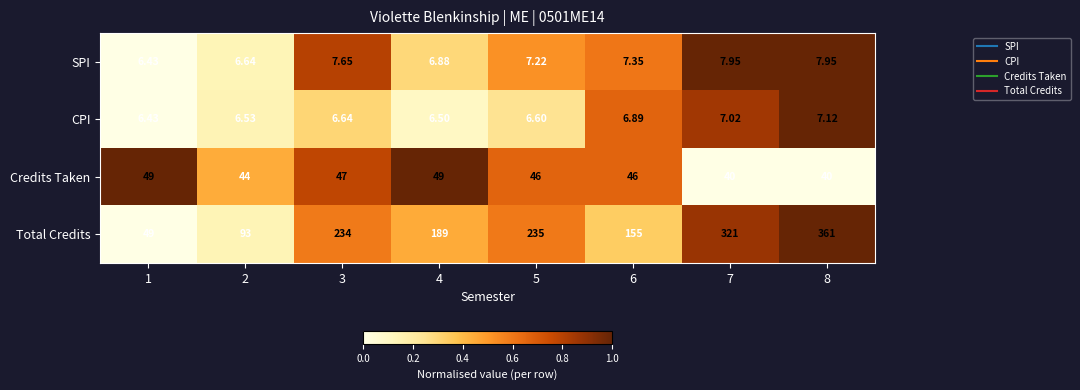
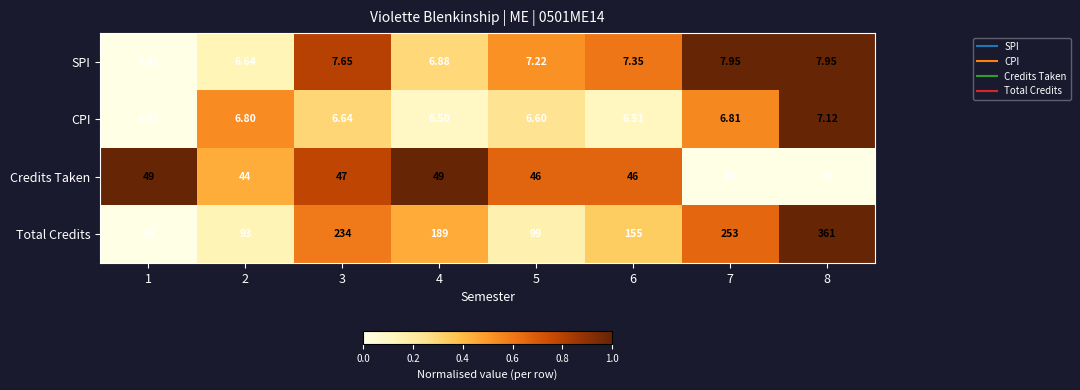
CPI, 2: 6.53 -> 6.80
CPI, 6: 6.89 -> 6.51
CPI, 7: 7.02 -> 6.81
Total Credits, 5: 235 -> 99
Total Credits, 7: 321 -> 253
